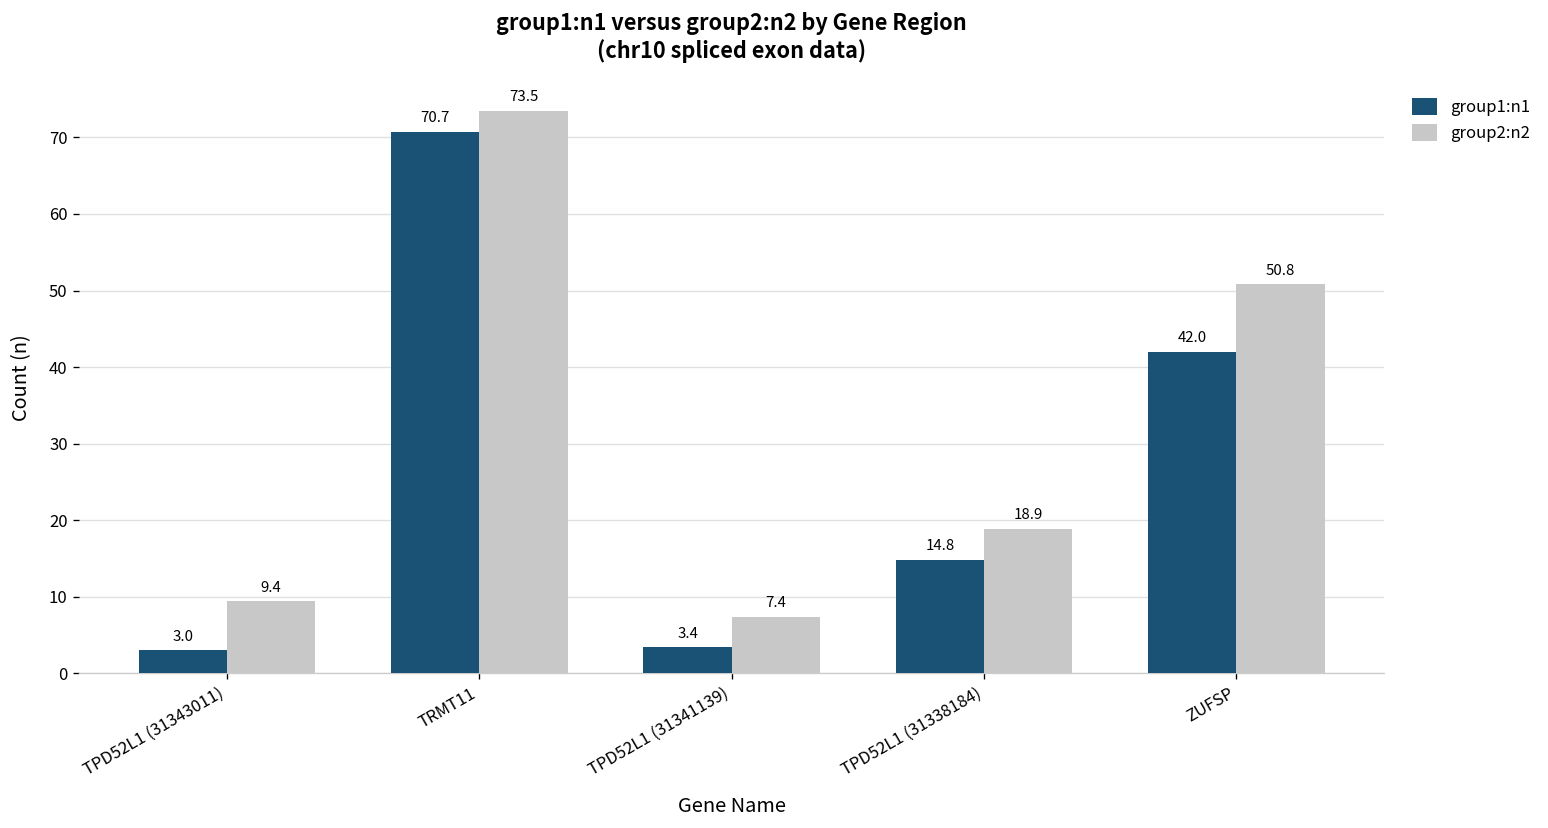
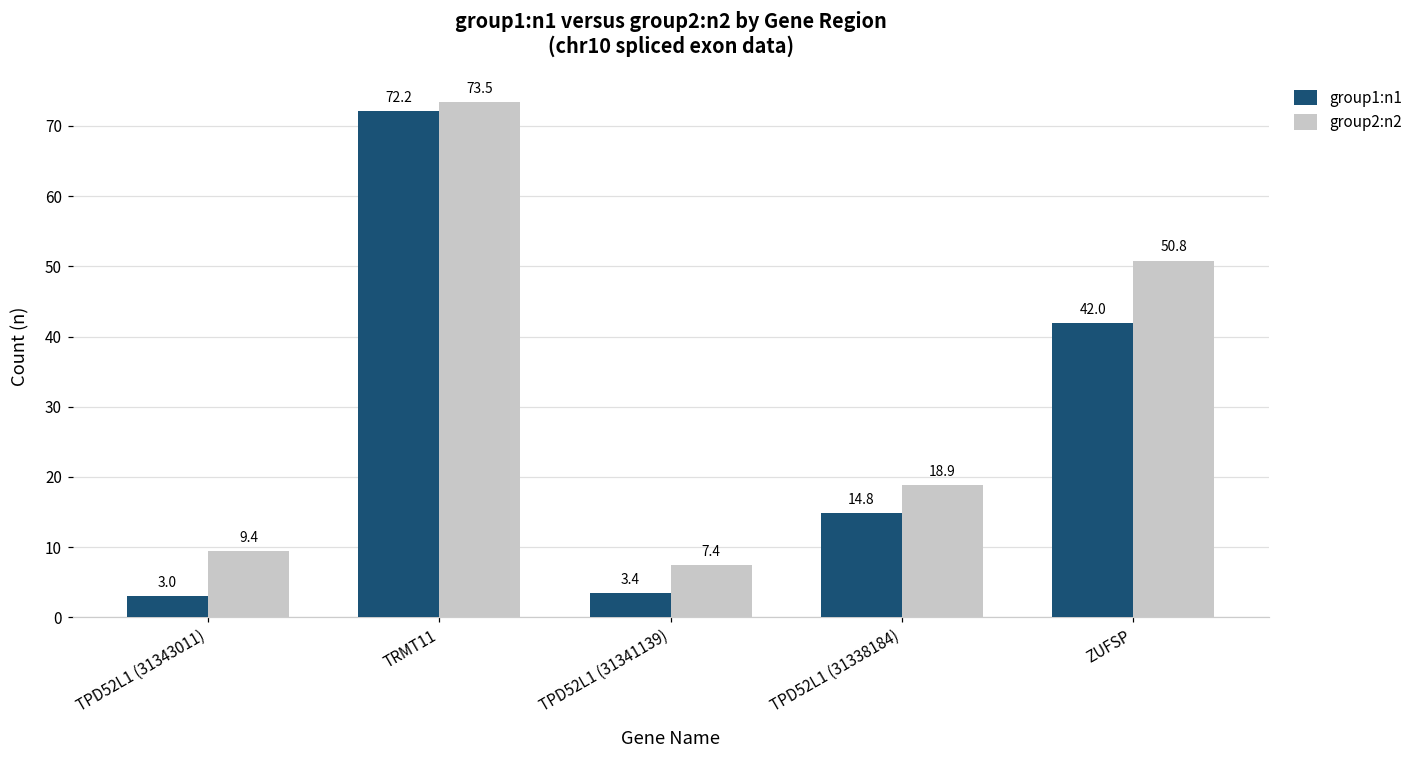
group1:n1, TRMT11: 70.7 -> 72.2
